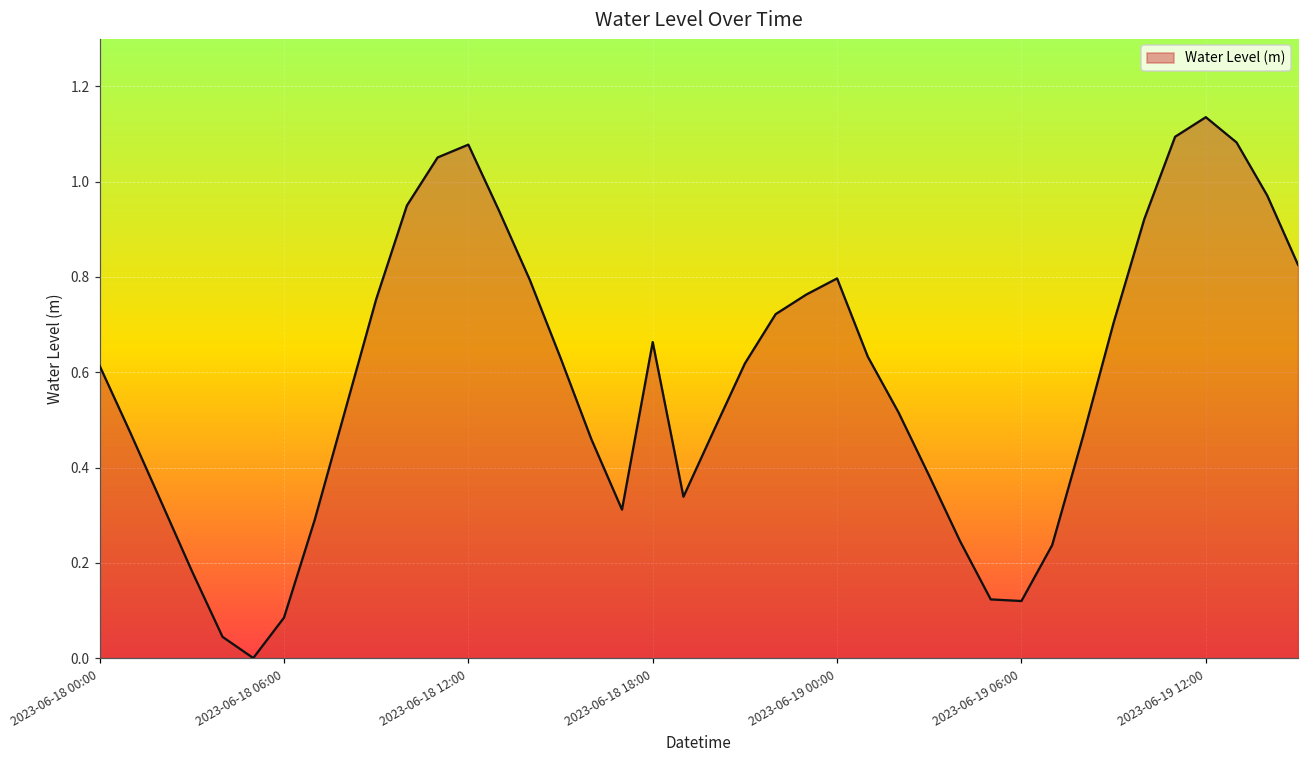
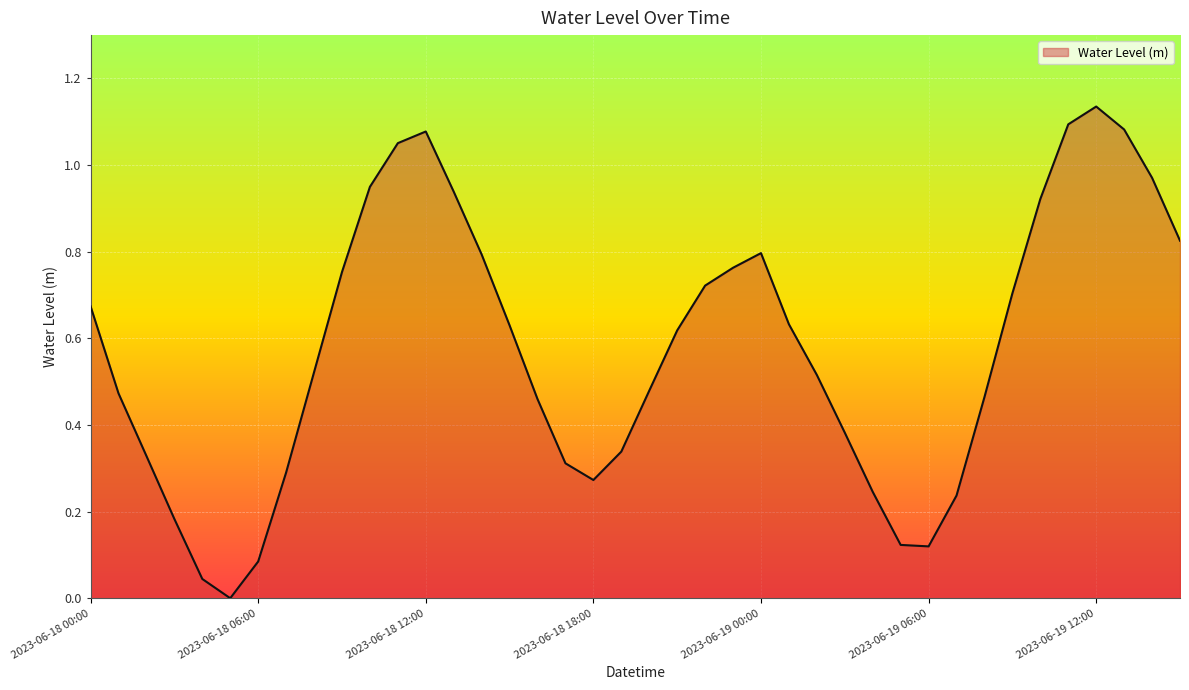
2023-06-18 00:00: 0.61 -> 0.67
2023-06-18 18:00: 0.66 -> 0.27
